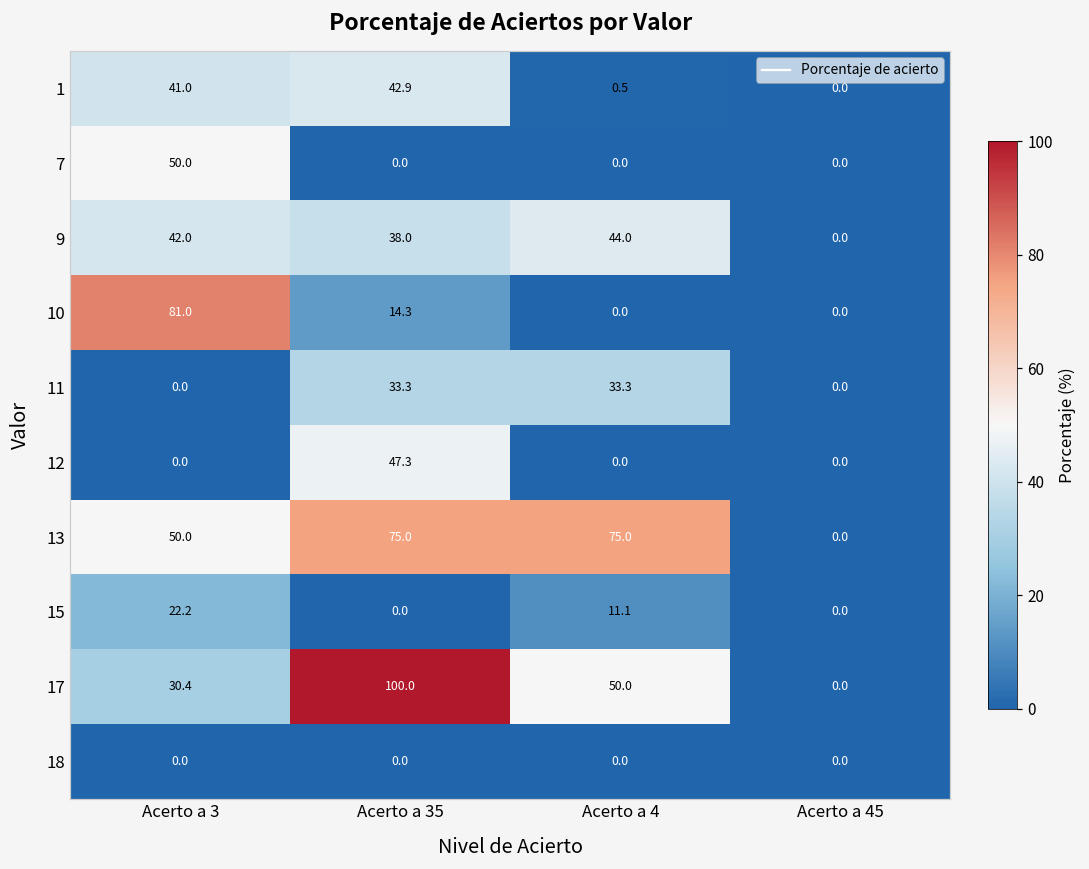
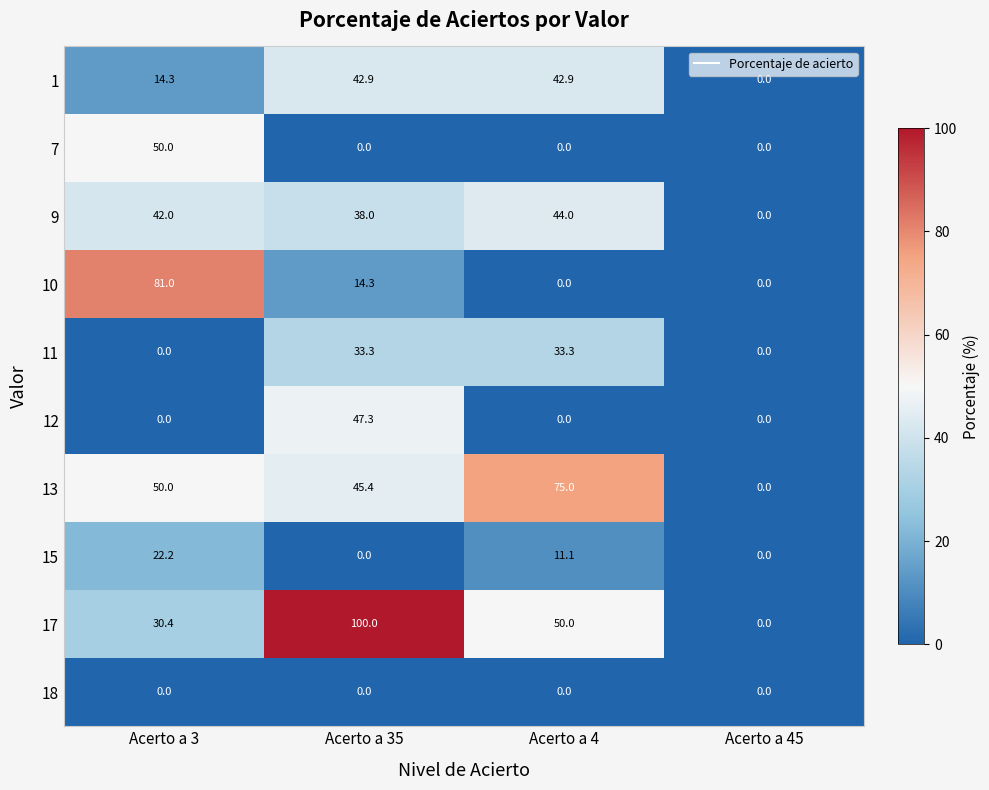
1, Acerto a 3: 41.0 -> 14.3
1, Acerto a 4: 0.5 -> 42.9
13, Acerto a 35: 75.0 -> 45.4
